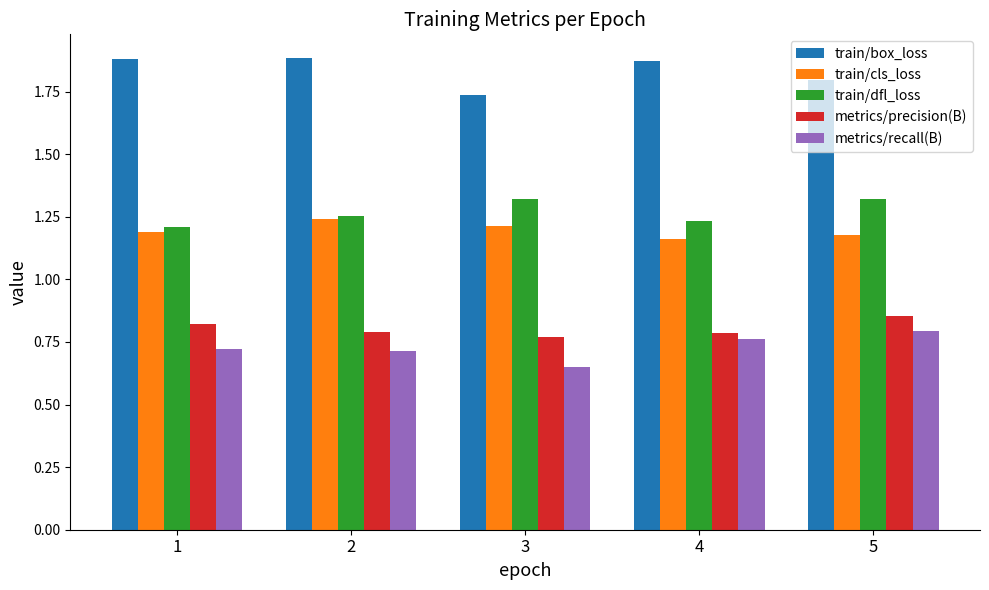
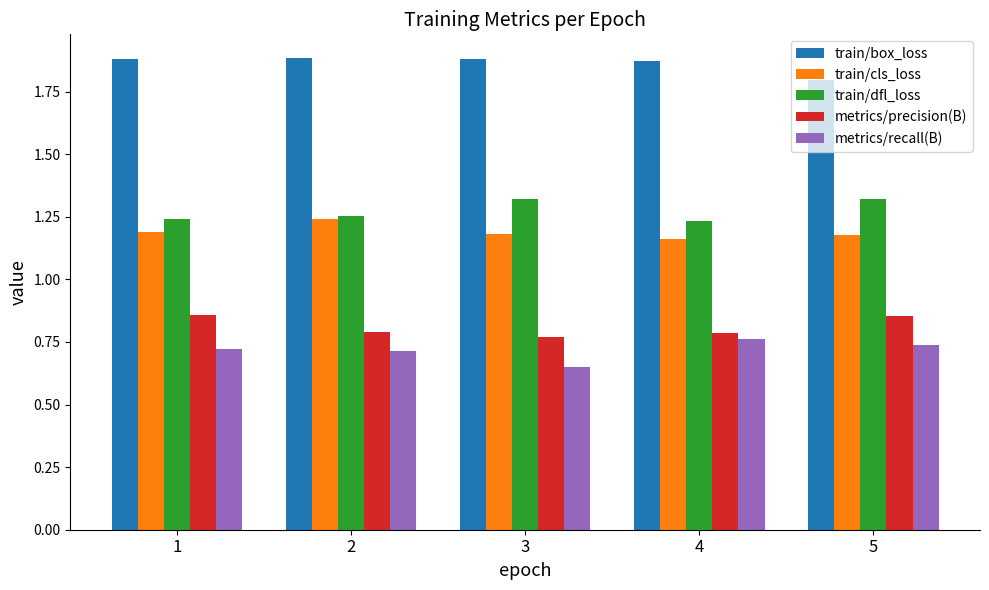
train/dfl_loss, 1: 1.21 -> 1.24
metrics/precision(B), 1: 0.82 -> 0.86
train/box_loss, 3: 1.74 -> 1.88
train/cls_loss, 3: 1.21 -> 1.18
metrics/recall(B), 5: 0.79 -> 0.74
